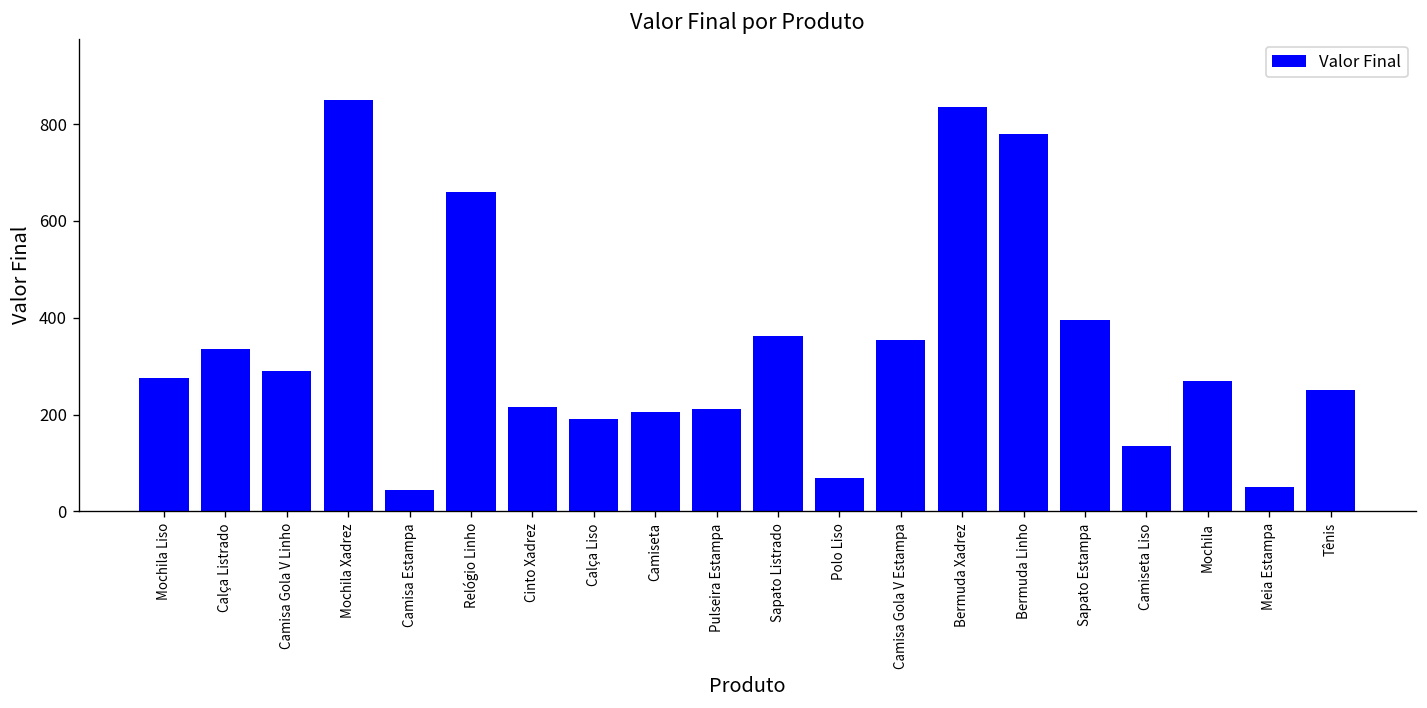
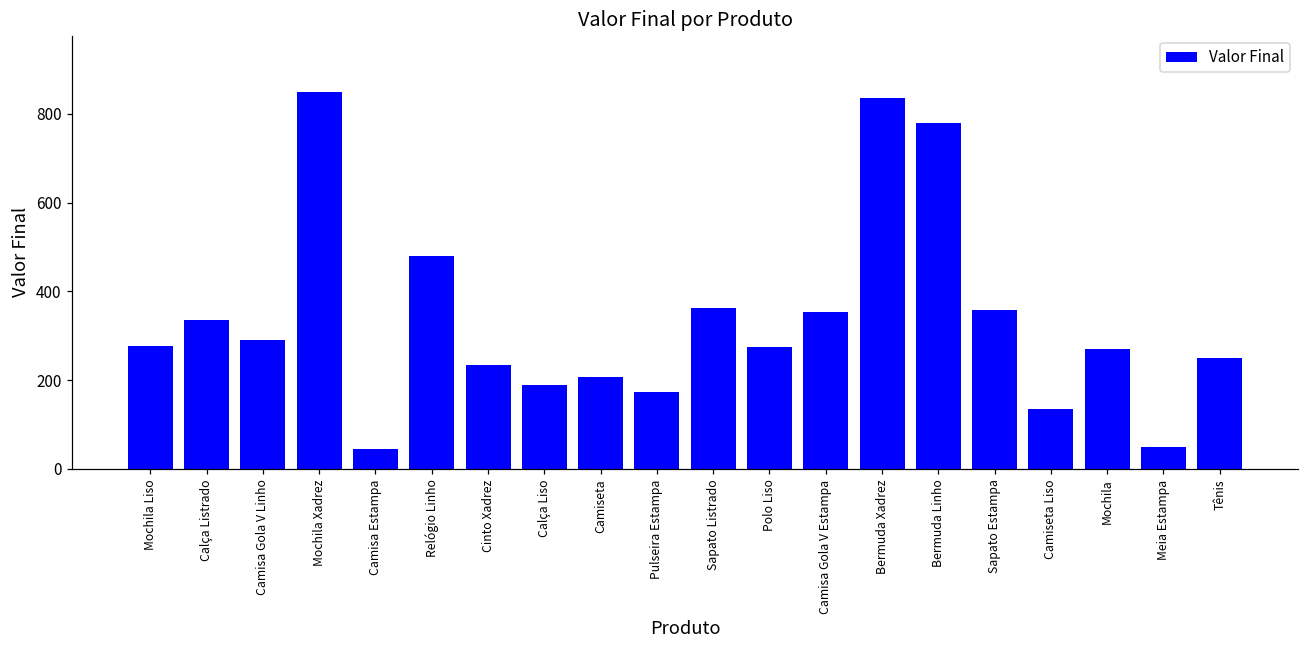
Relógio Linho: 660 -> 480
Cinto Xadrez: 220 -> 240
Pulseira Estampa: 210 -> 170
Polo Liso: 70 -> 270
Sapato Estampa: 400 -> 360
